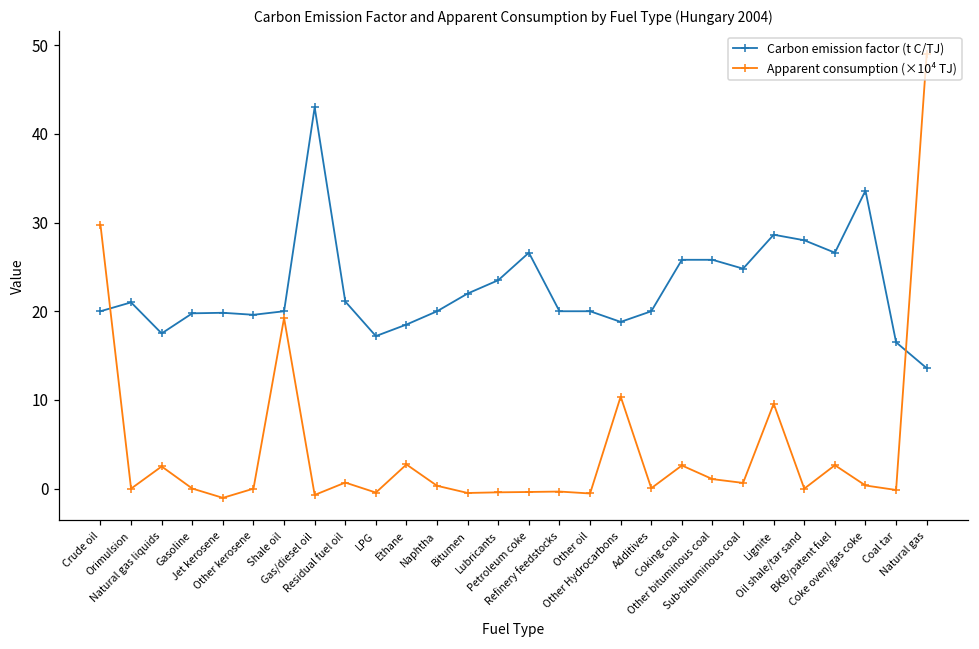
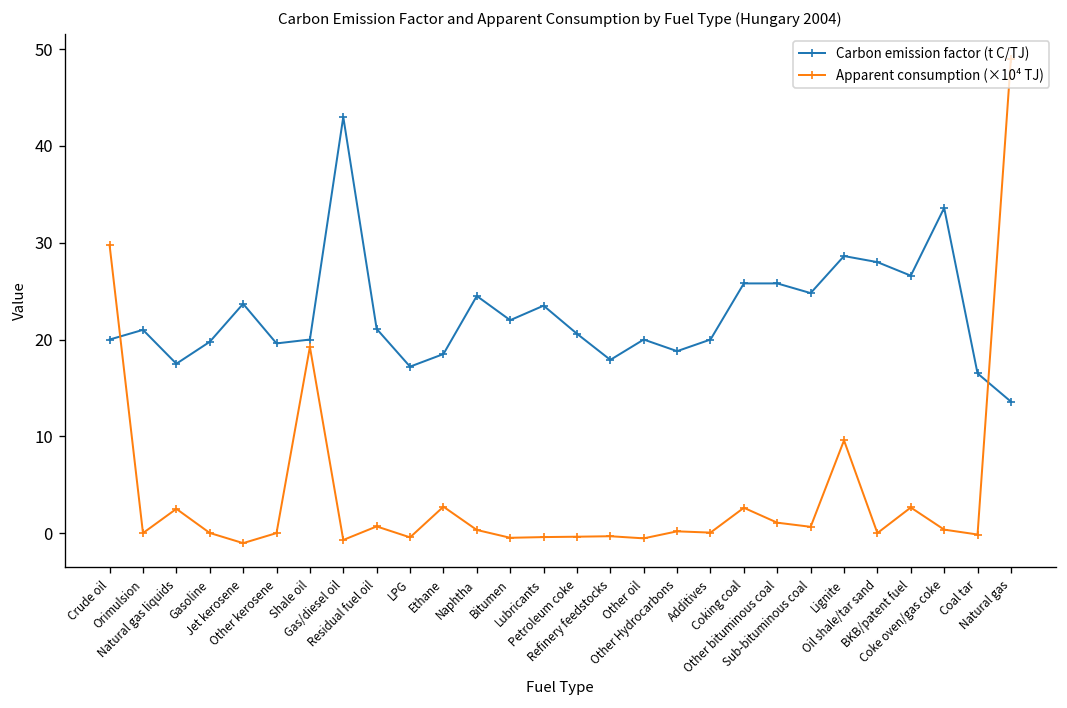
Carbon emission factor (t C/TJ), Jet kerosene: 20 -> 24
Carbon emission factor (t C/TJ), Naphtha: 20 -> 25
Carbon emission factor (t C/TJ), Petroleum coke: 27 -> 21
Carbon emission factor (t C/TJ), Refinery feedstocks: 20 -> 18
Apparent consumption (×10⁴ TJ), Other Hydrocarbons: 10 -> 0
